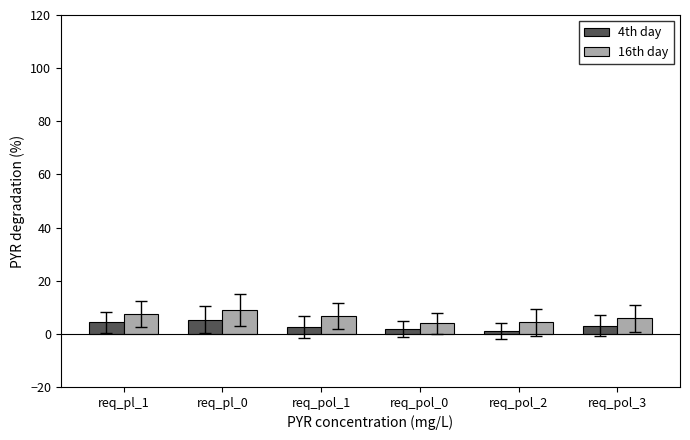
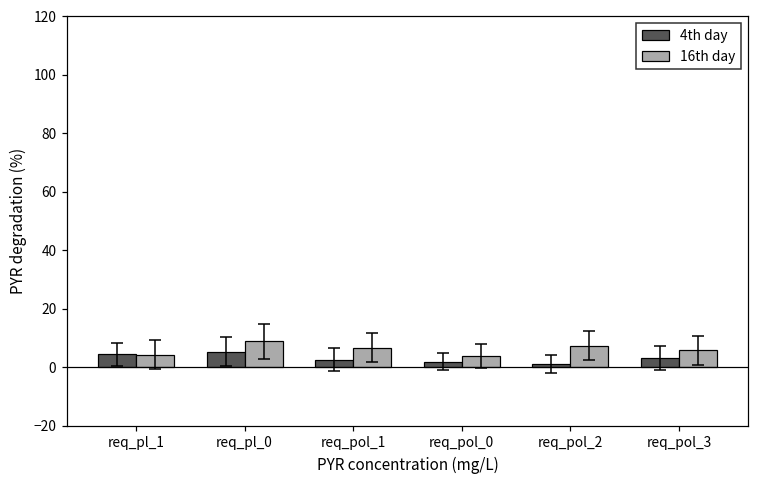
16th day, req_pl_1: 7 -> 4
16th day, req_pol_2: 4 -> 7
